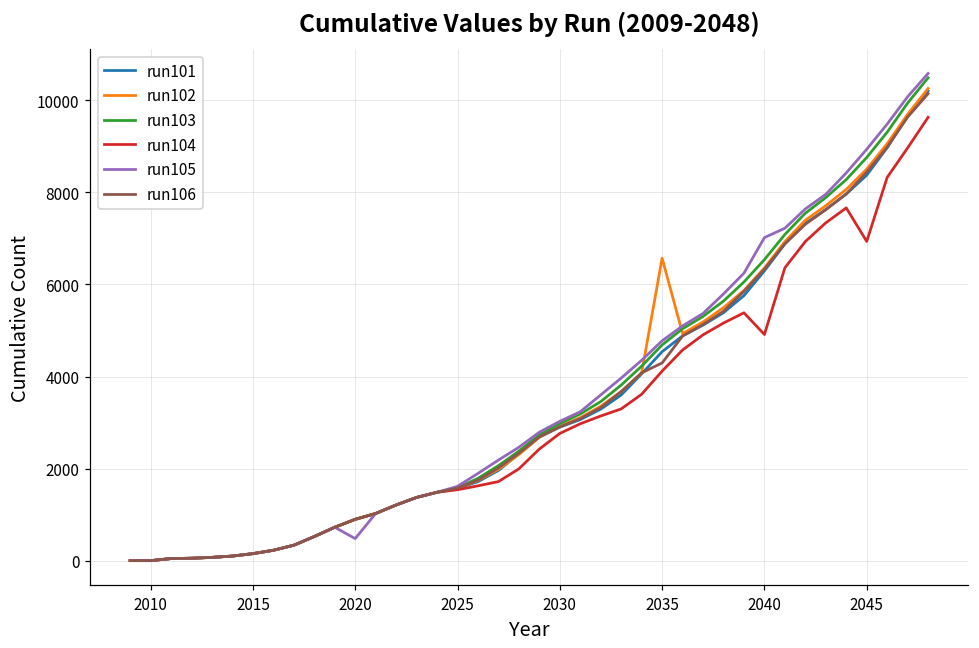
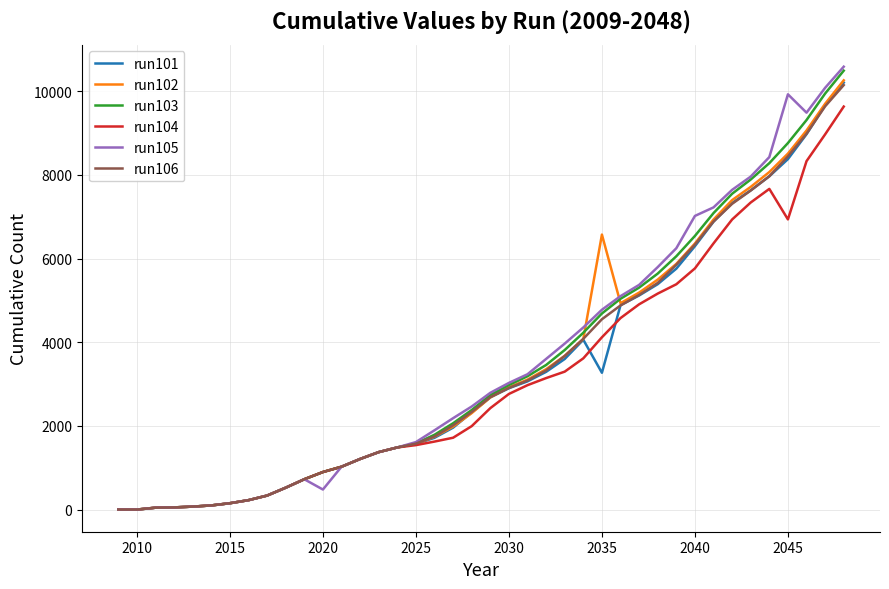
run101, 2035: 4500 -> 3300
run106, 2035: 4300 -> 4500
run104, 2040: 4900 -> 5800
run105, 2045: 8900 -> 9900
